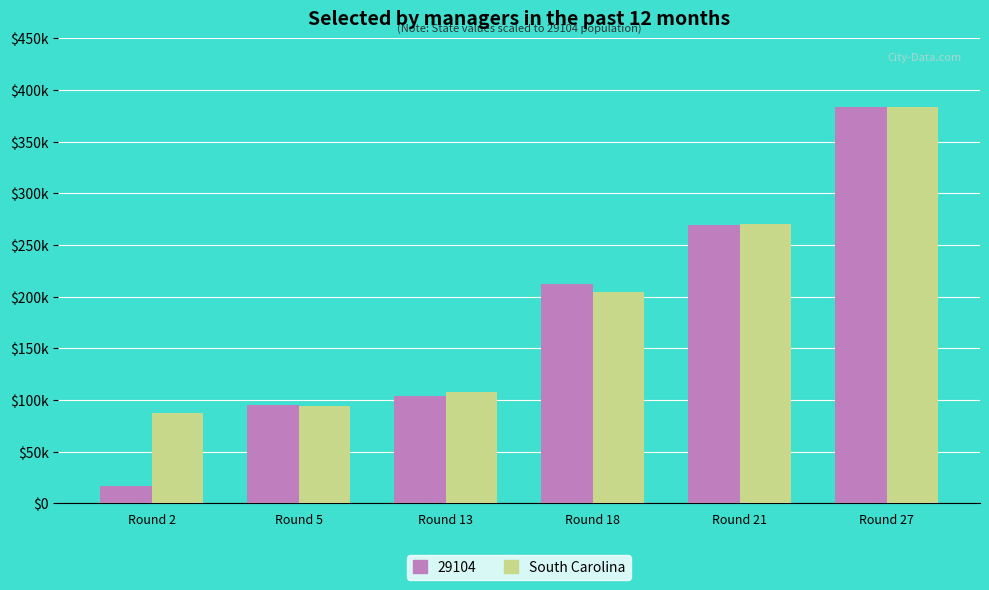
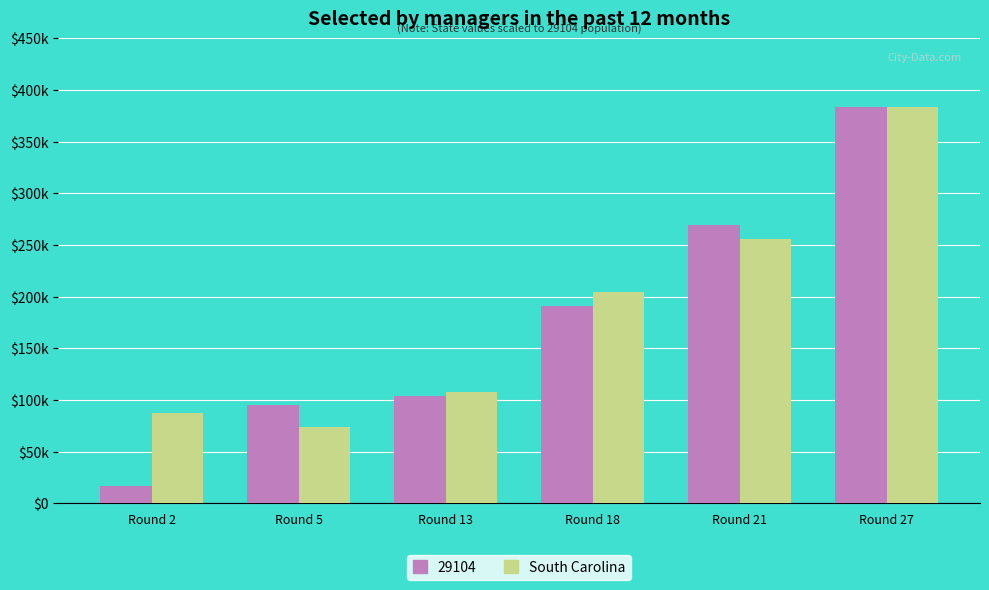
South Carolina, Round 5: $94000 -> $74000
29104, Round 18: $212000 -> $191000
South Carolina, Round 21: $270000 -> $255000
